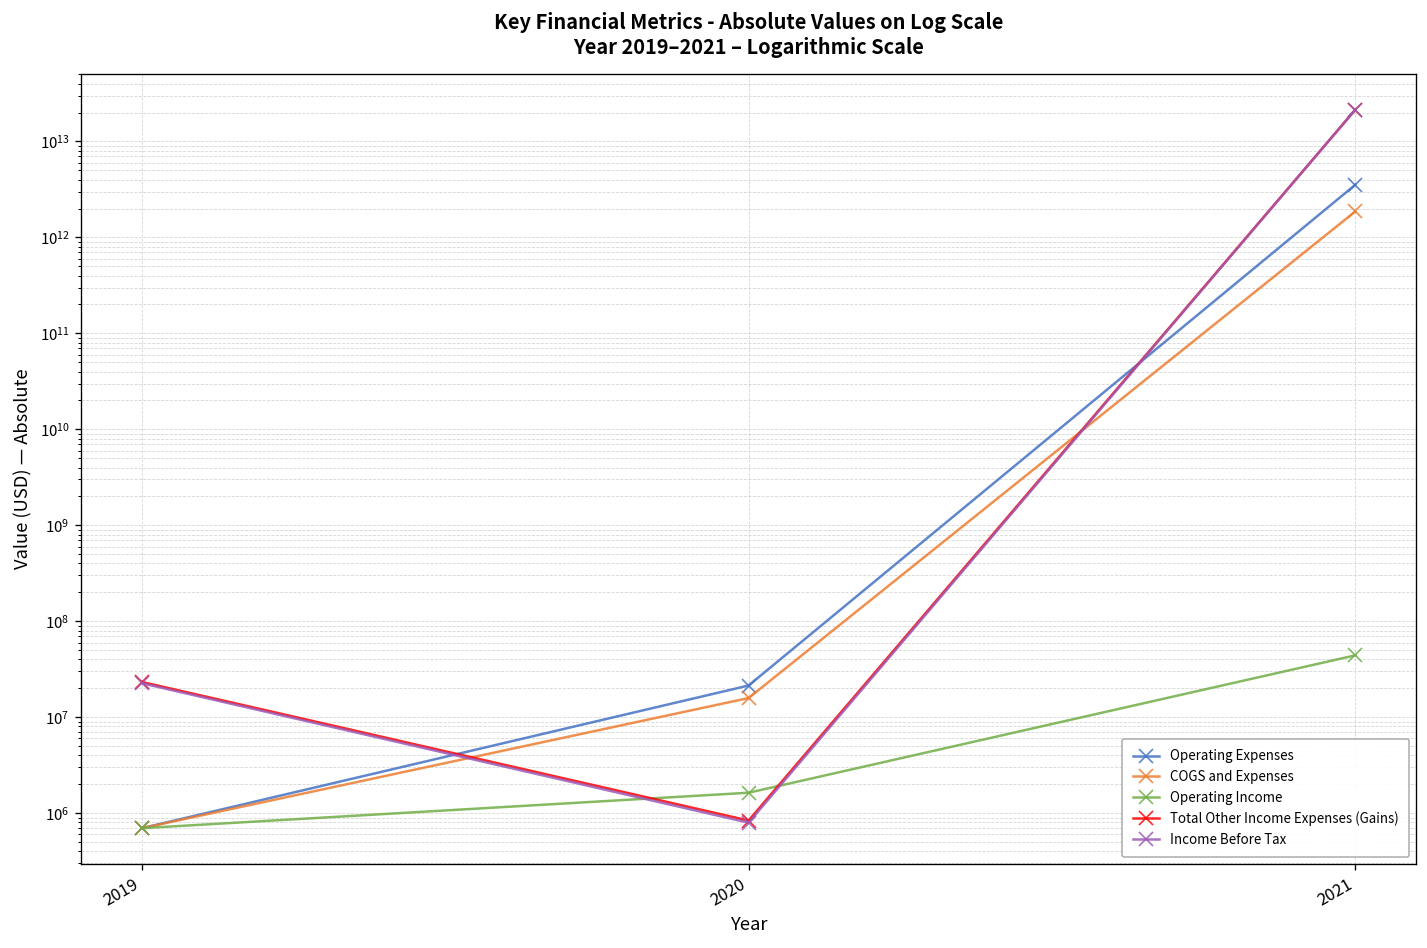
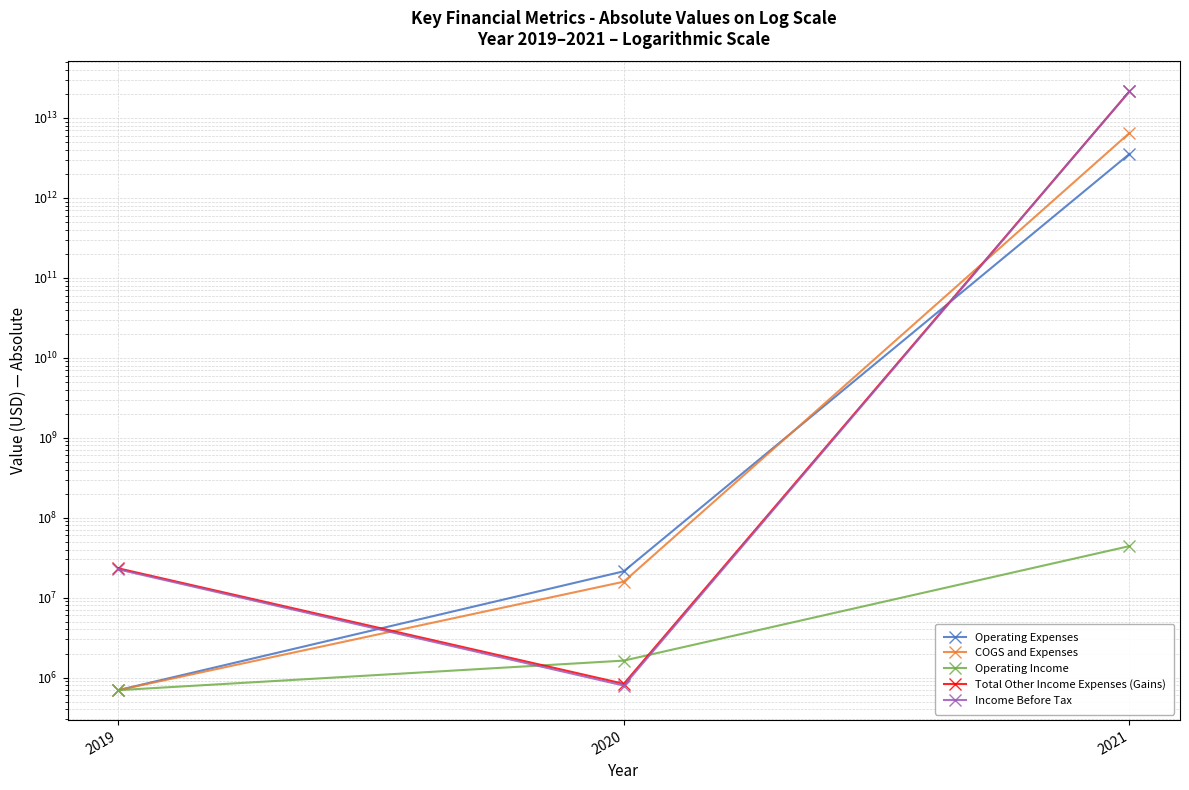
COGS and Expenses, 2021: 1900000000000 -> 6000000000000
